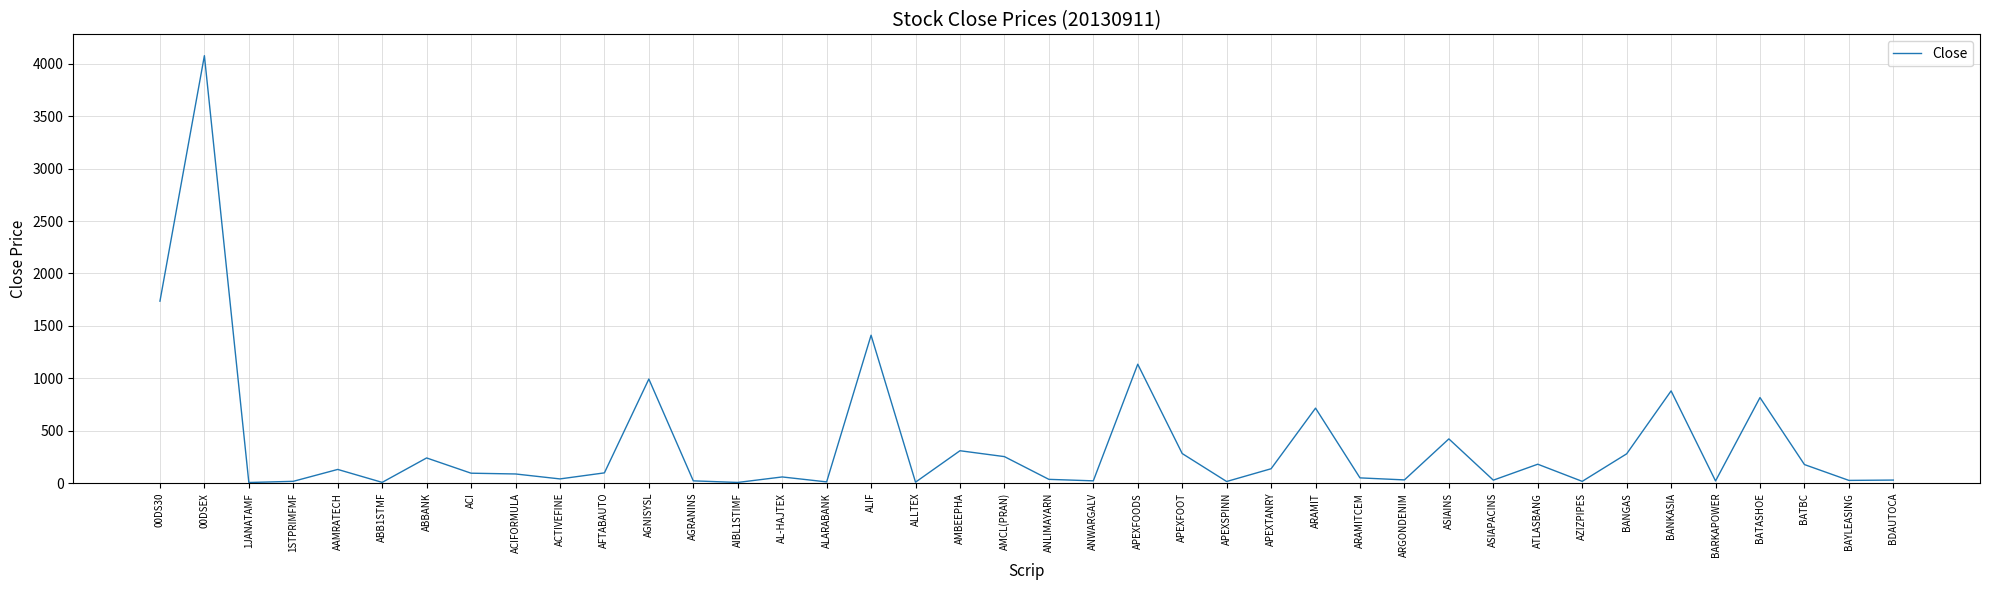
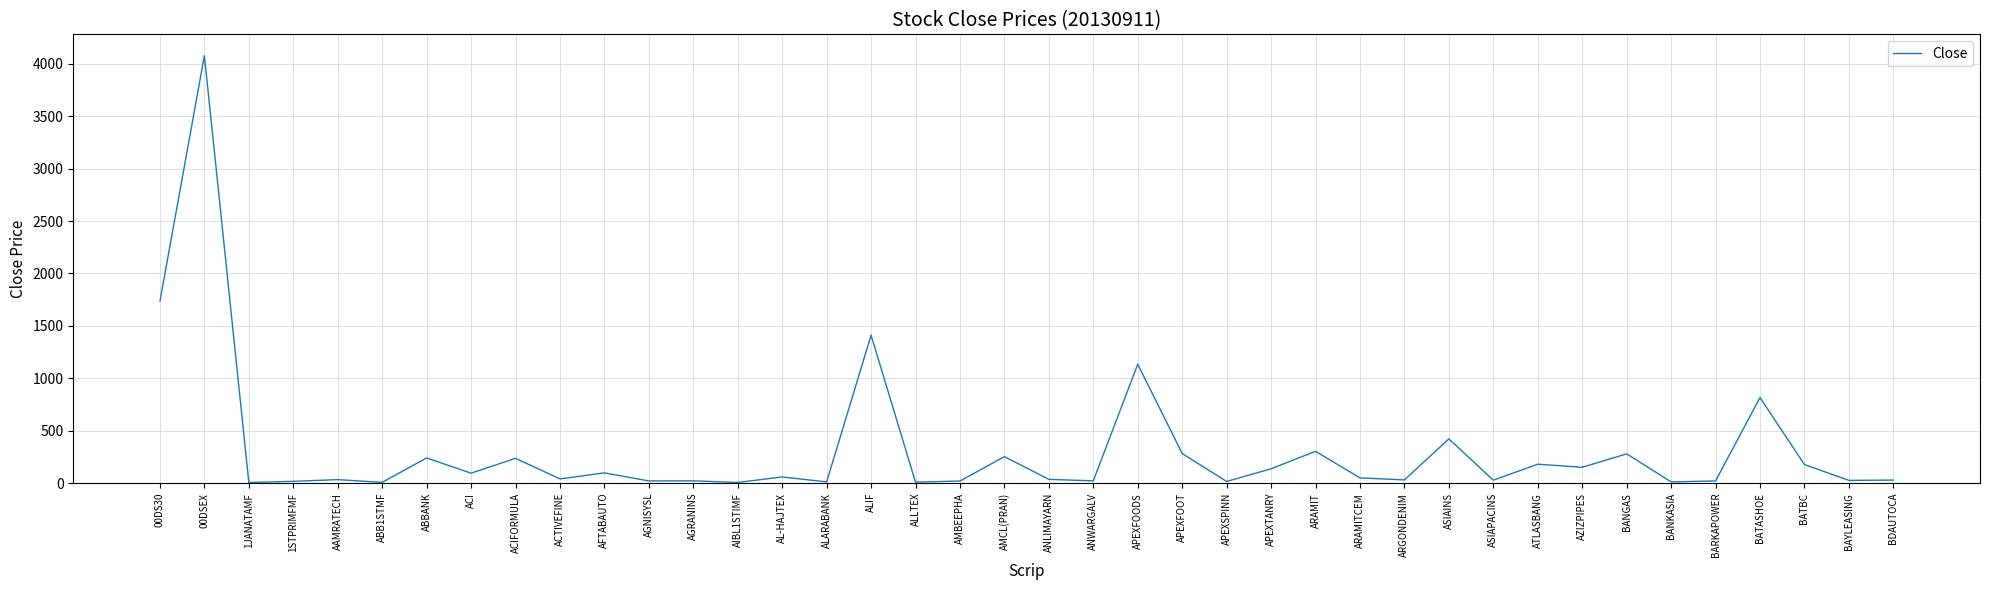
AAMRATECH: 130 -> 30
ACIFORMULA: 90 -> 240
AGNISYSL: 990 -> 20
AMBEEPHA: 310 -> 20
ARAMIT: 710 -> 300
AZIZPIPES: 20 -> 150
BANKASIA: 880 -> 10
